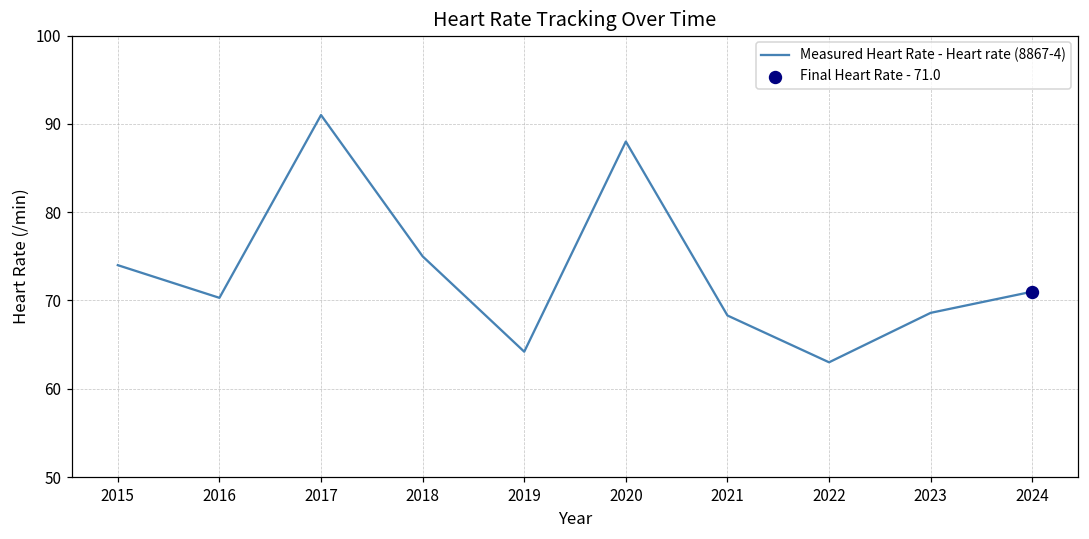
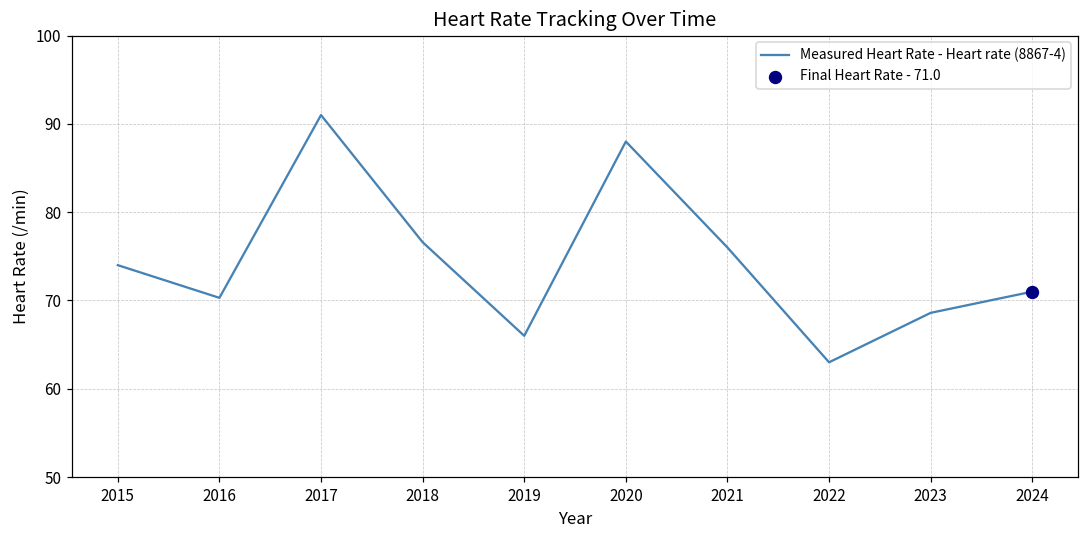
Measured Heart Rate - Heart rate (8867-4), 2018: 75 -> 77
Measured Heart Rate - Heart rate (8867-4), 2019: 64 -> 66
Measured Heart Rate - Heart rate (8867-4), 2021: 68 -> 76
